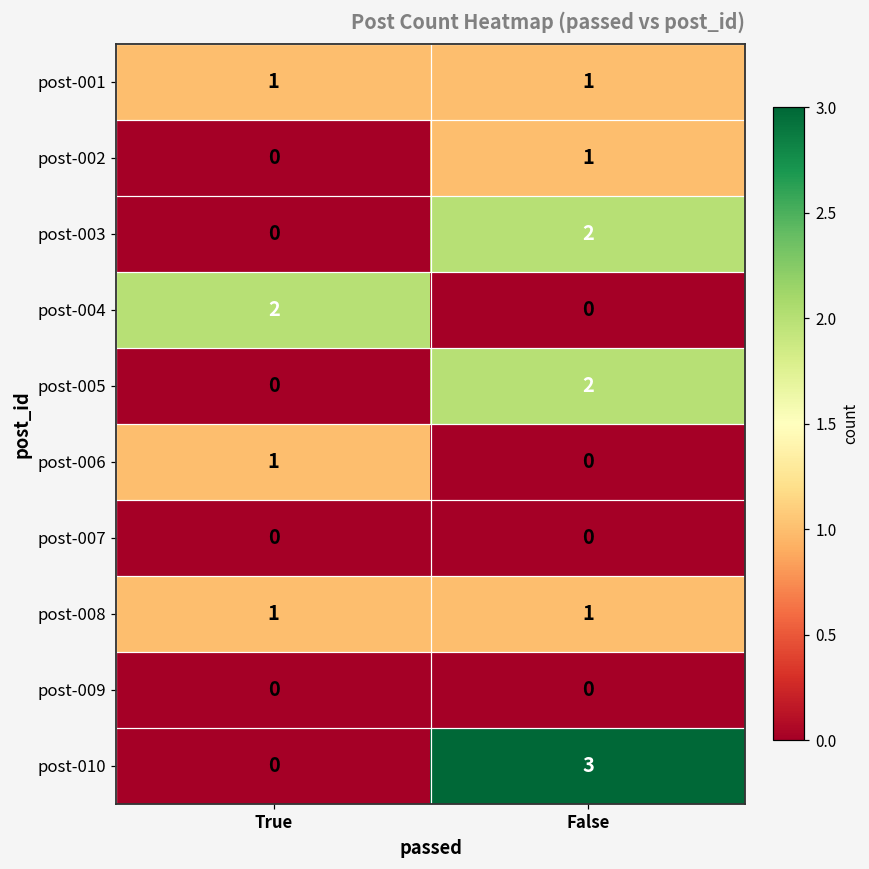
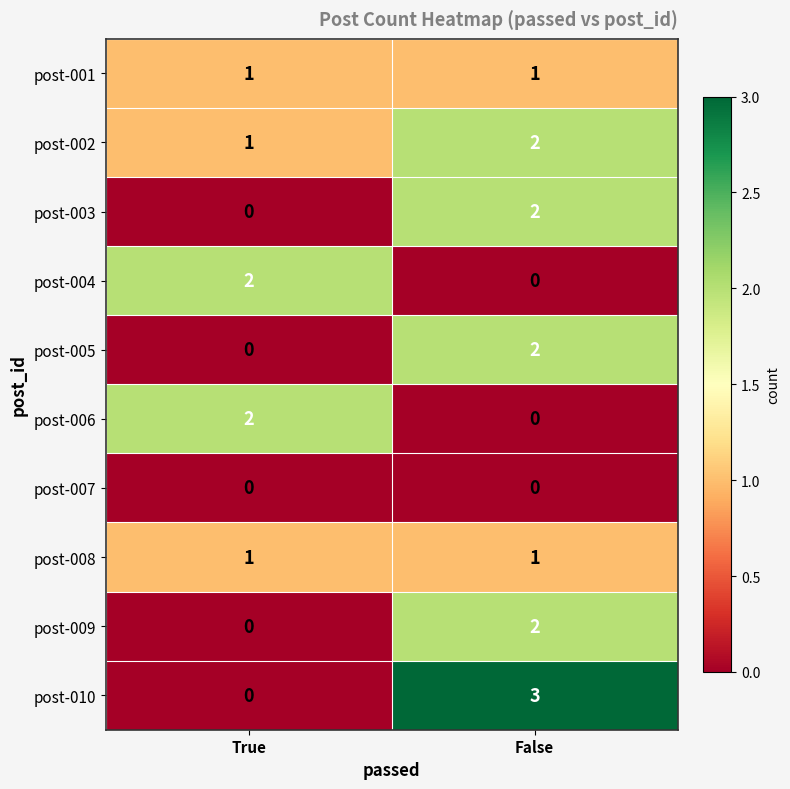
post-002, True: 0 -> 1
post-002, False: 1 -> 2
post-006, True: 1 -> 2
post-009, False: 0 -> 2
